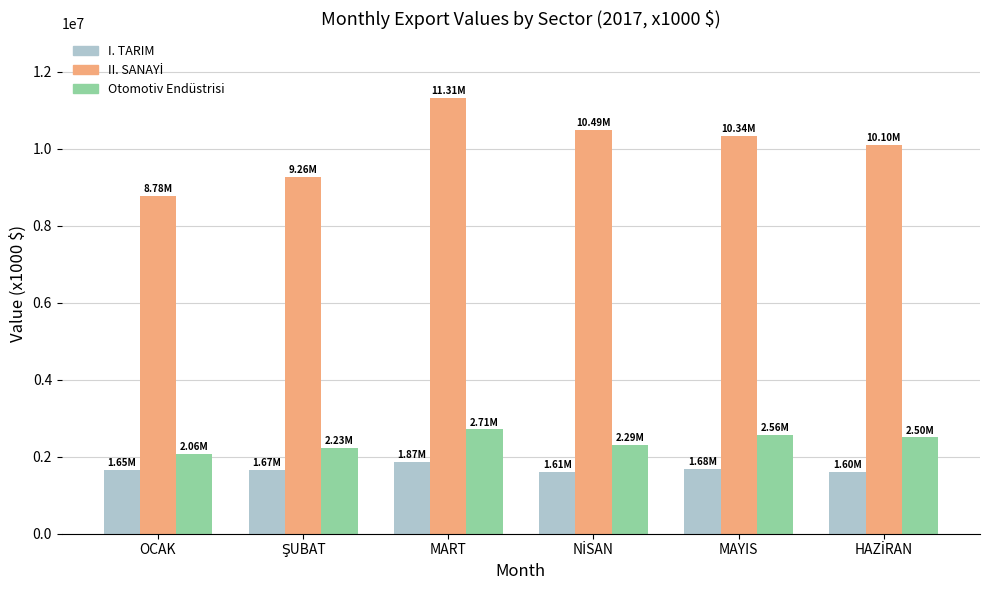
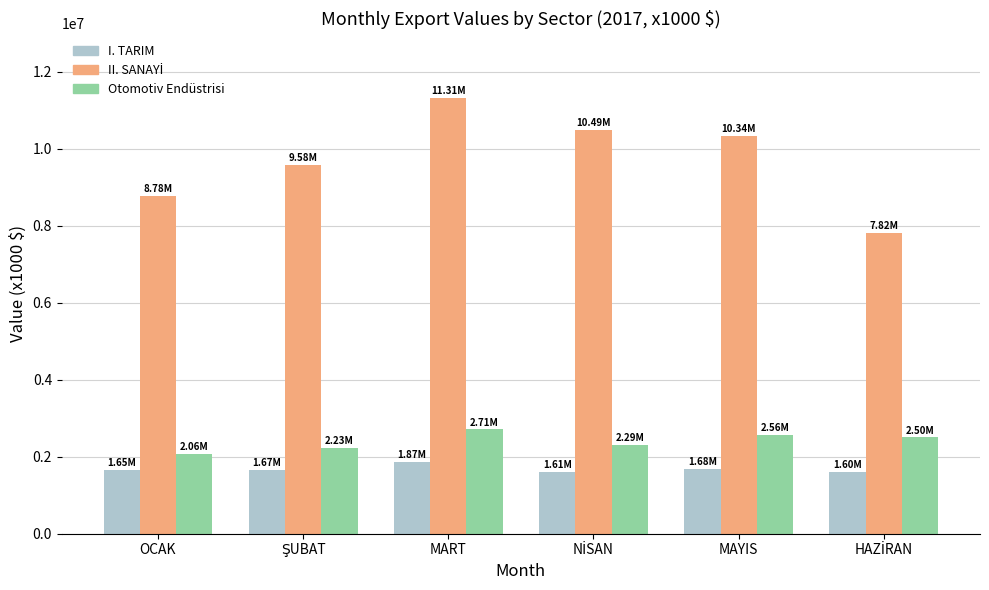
II. SANAYİ, ŞUBAT: 9.26M -> 9.58M
II. SANAYİ, HAZİRAN: 10.10M -> 7.82M
